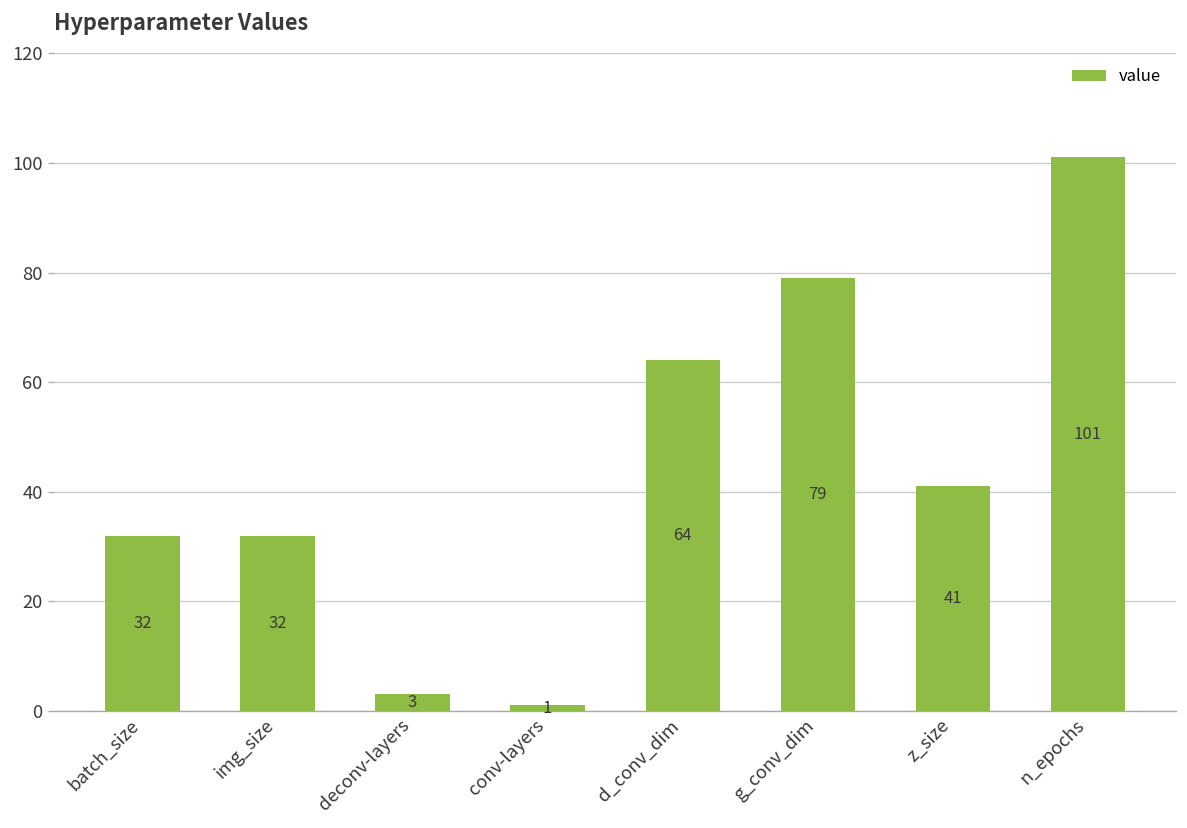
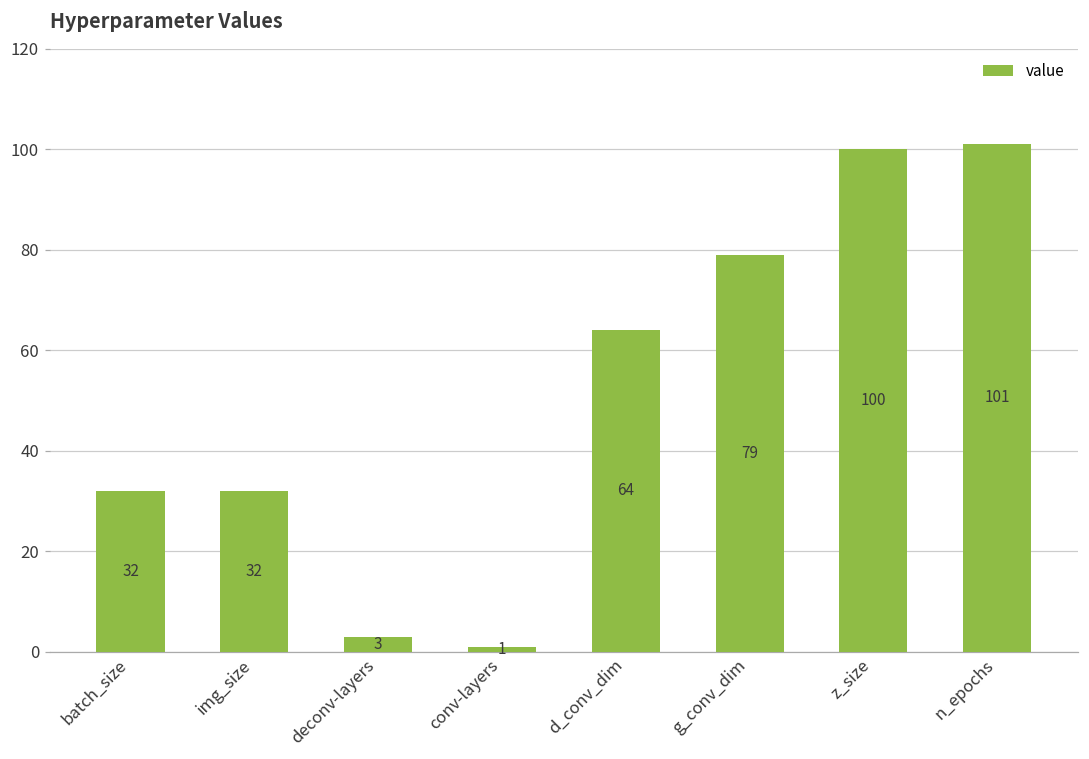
z_size: 41 -> 100
